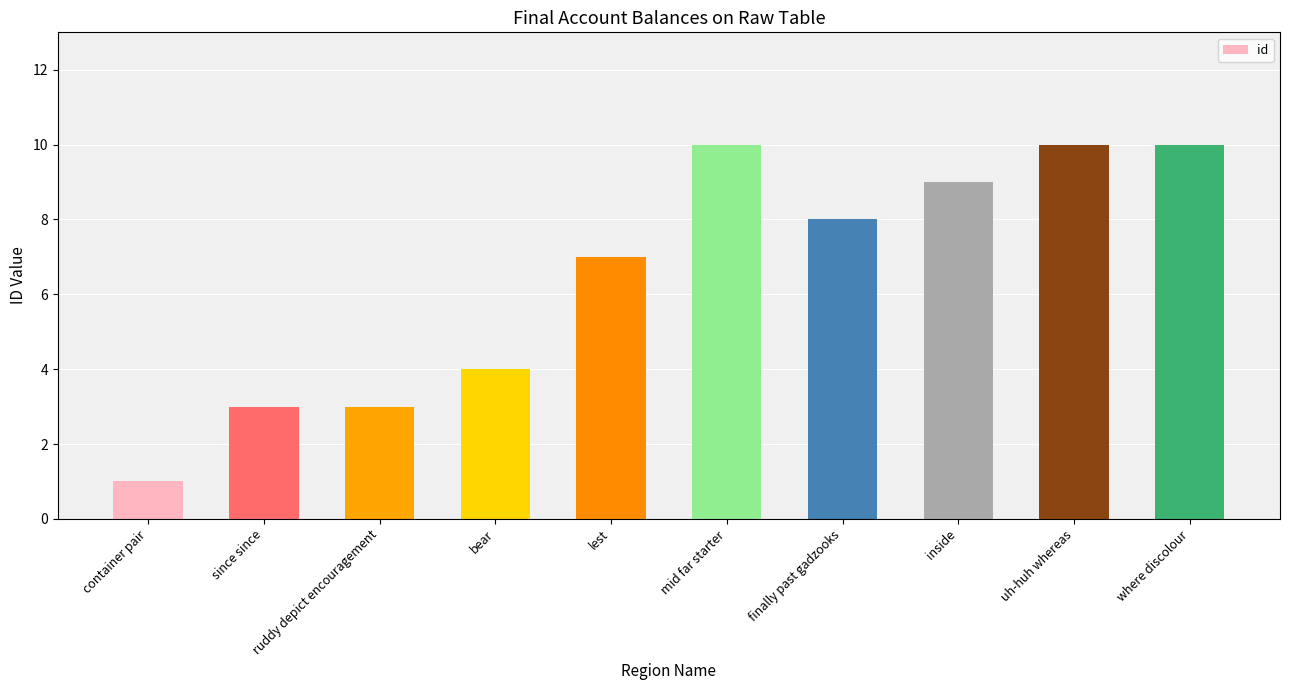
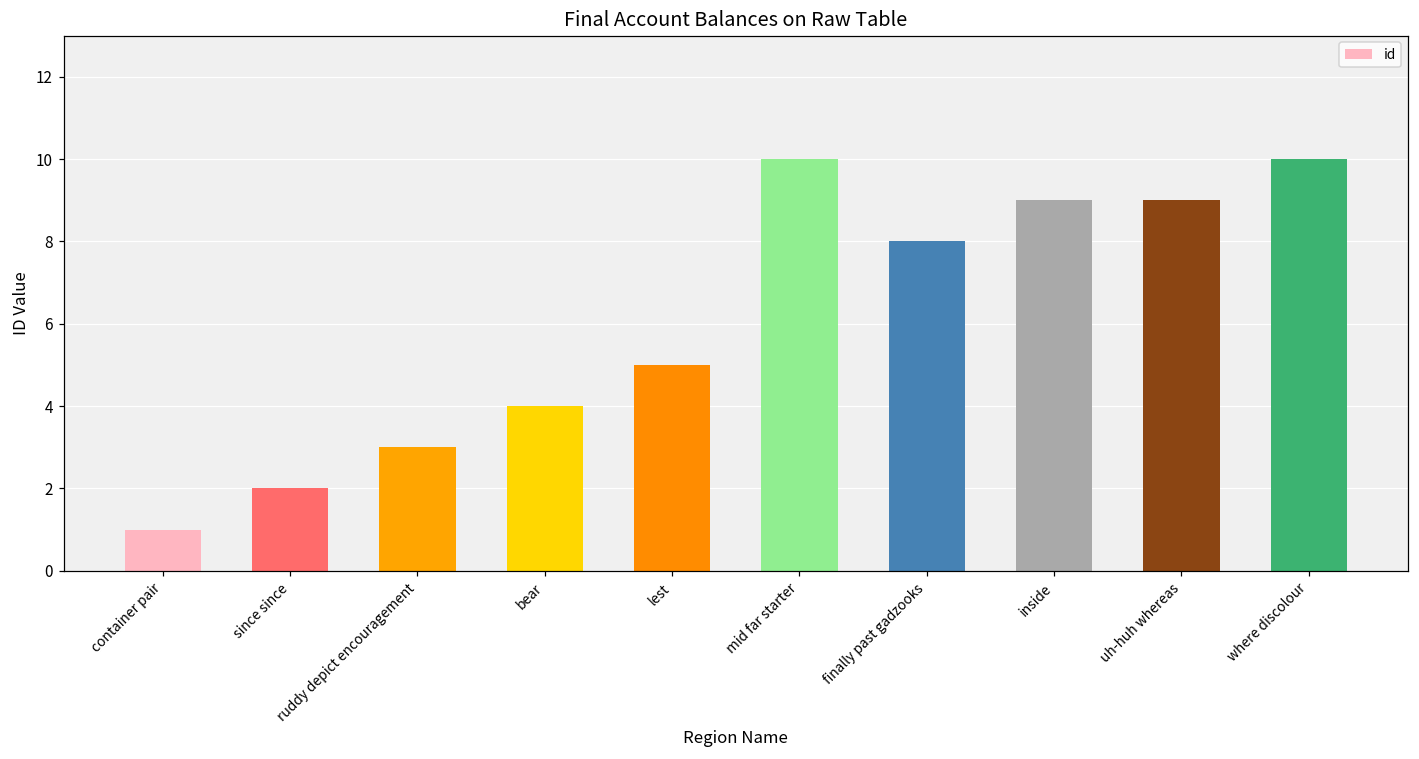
since since: 3 -> 2
lest: 7 -> 5
uh-huh whereas: 10 -> 9
